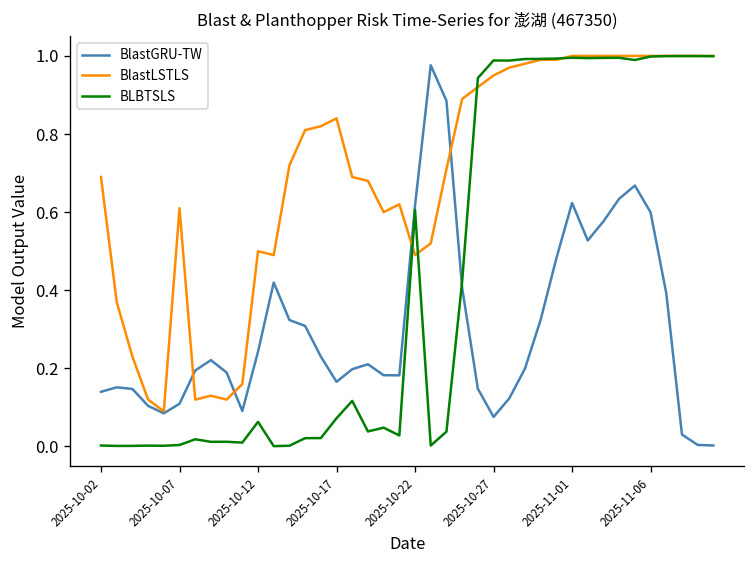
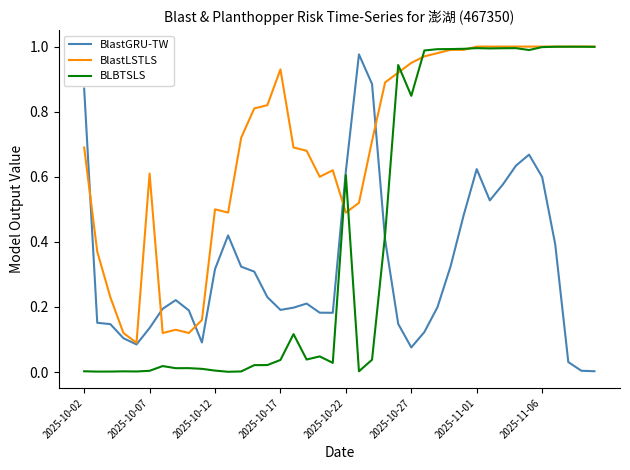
BlastGRU-TW, 2025-10-02: 0.14 -> 0.87
BlastGRU-TW, 2025-10-07: 0.11 -> 0.14
BlastGRU-TW, 2025-10-12: 0.24 -> 0.32
BLBTSLS, 2025-10-12: 0.06 -> 0.00
BlastGRU-TW, 2025-10-17: 0.17 -> 0.19
BlastLSTLS, 2025-10-17: 0.84 -> 0.93
BLBTSLS, 2025-10-17: 0.07 -> 0.04
BLBTSLS, 2025-10-27: 0.99 -> 0.85
